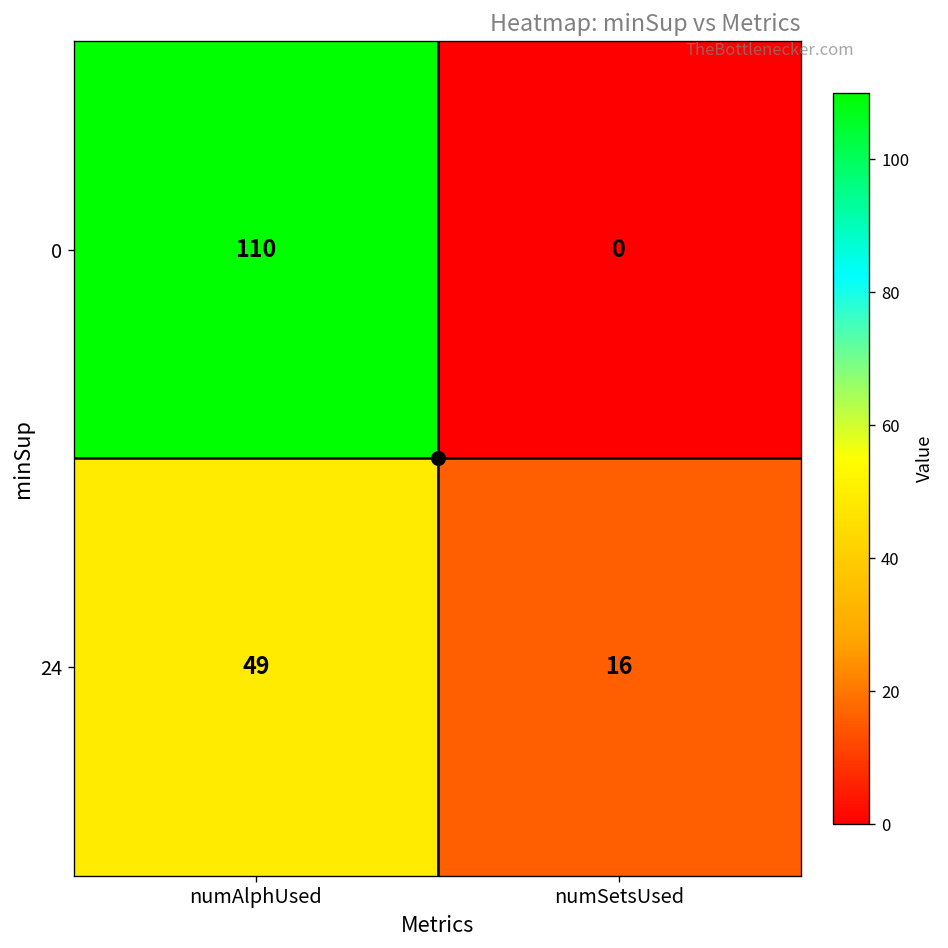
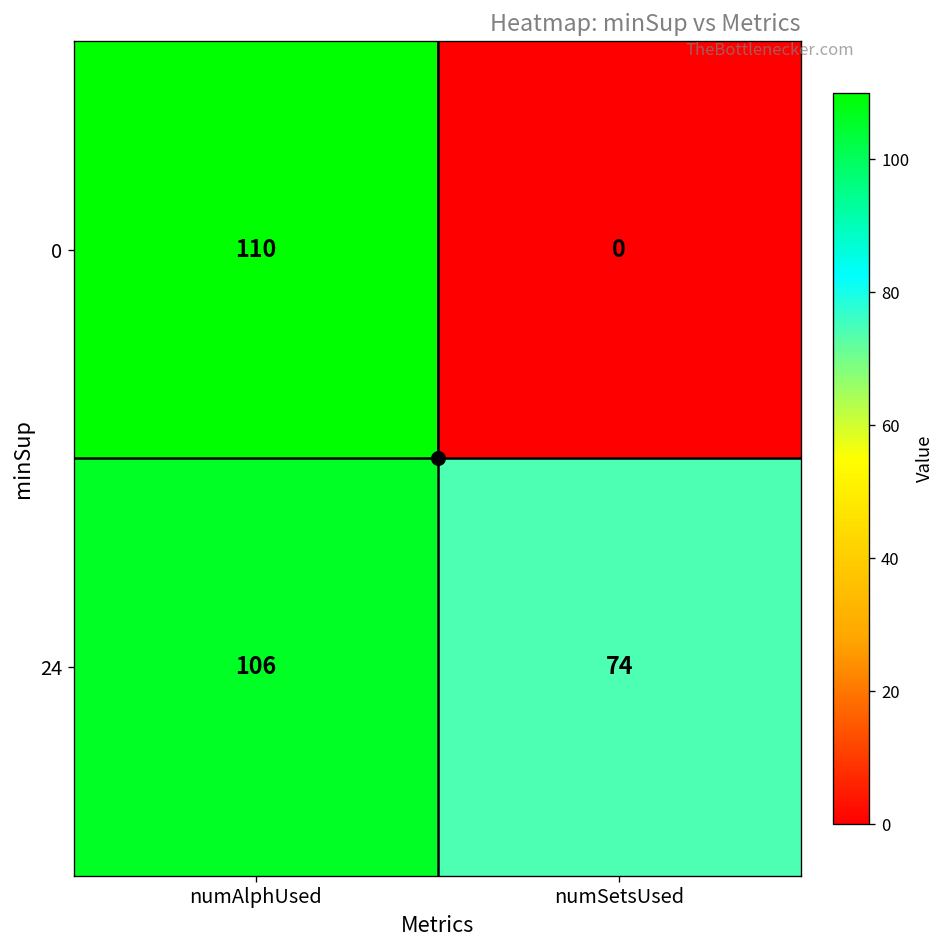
24, numAlphUsed: 49 -> 106
24, numSetsUsed: 16 -> 74
